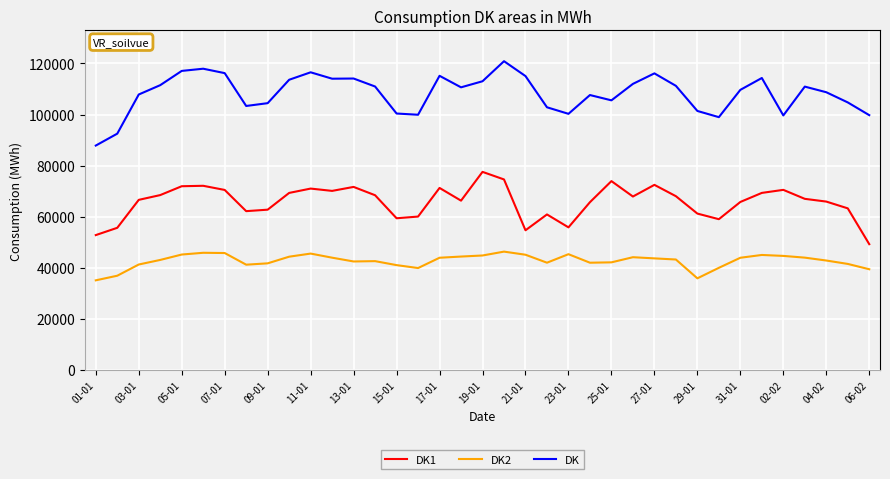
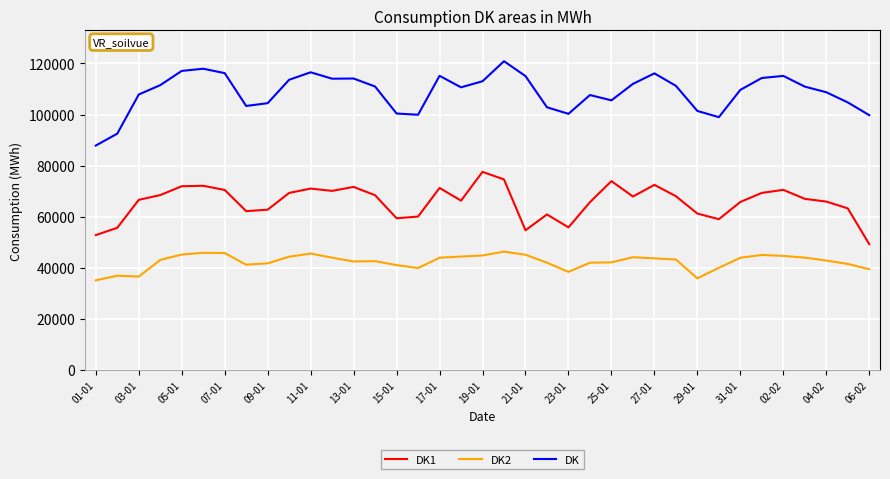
DK2, 03-01: 41000 -> 37000
DK2, 23-01: 45000 -> 38000
DK, 02-02: 100000 -> 115000
